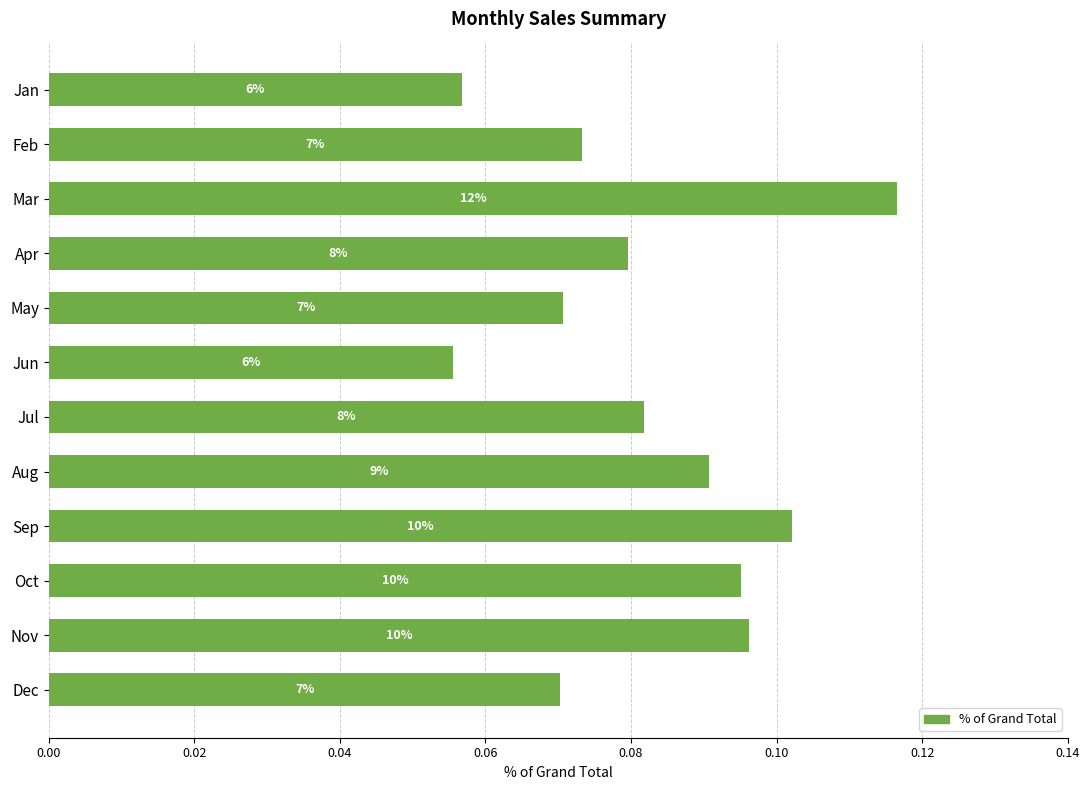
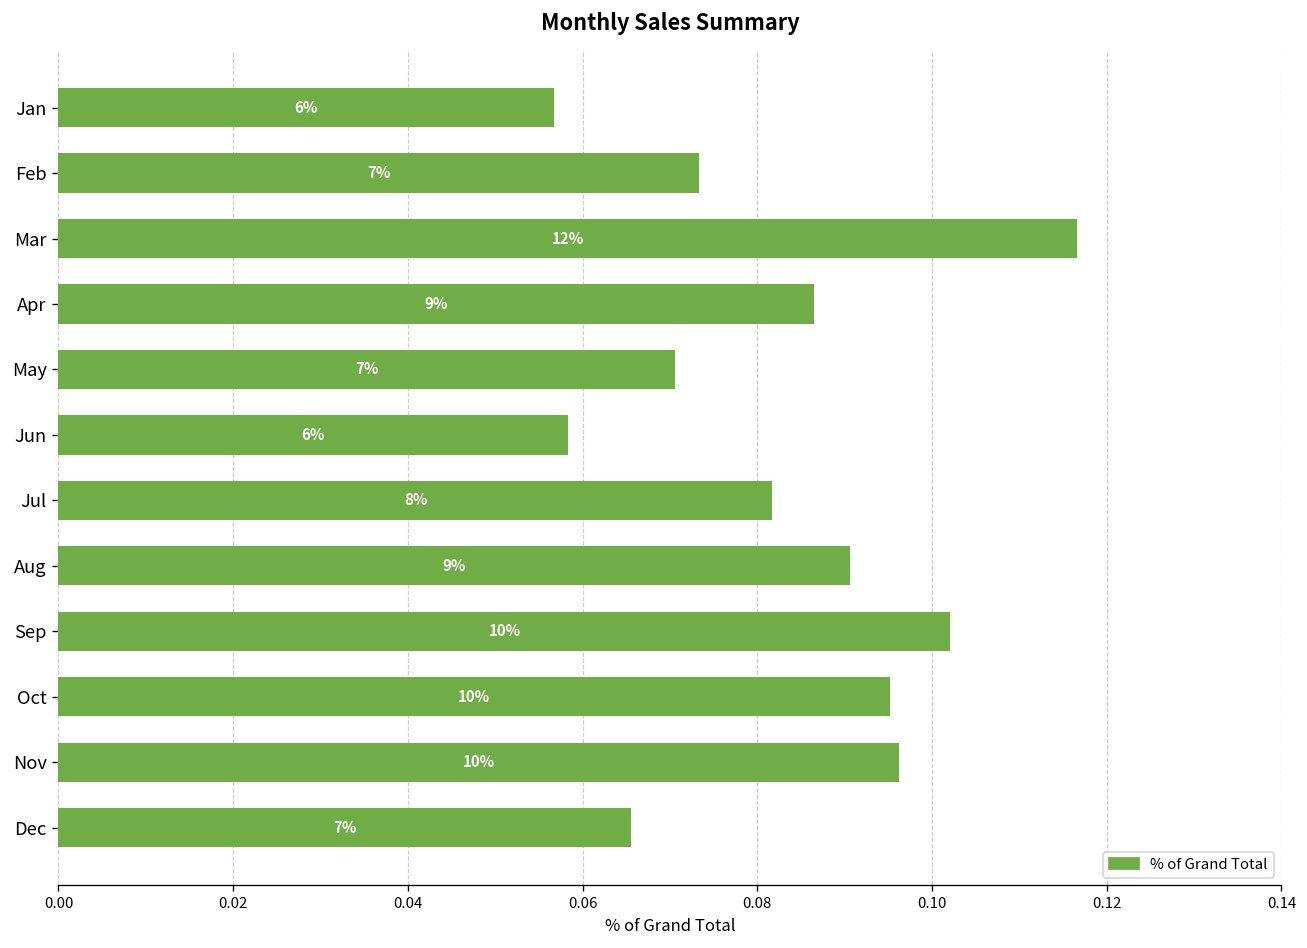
Apr: 8% -> 9%
Jun: 0.055 -> 0.058
Dec: 0.070 -> 0.066
